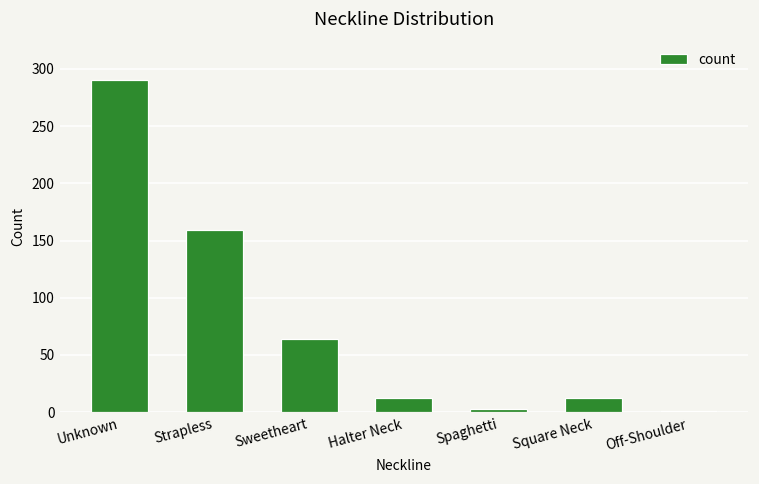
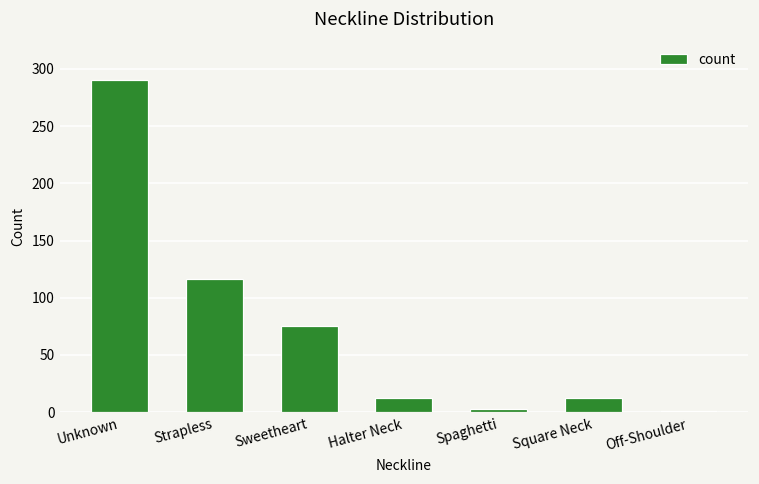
Strapless: 159 -> 116
Sweetheart: 64 -> 75
